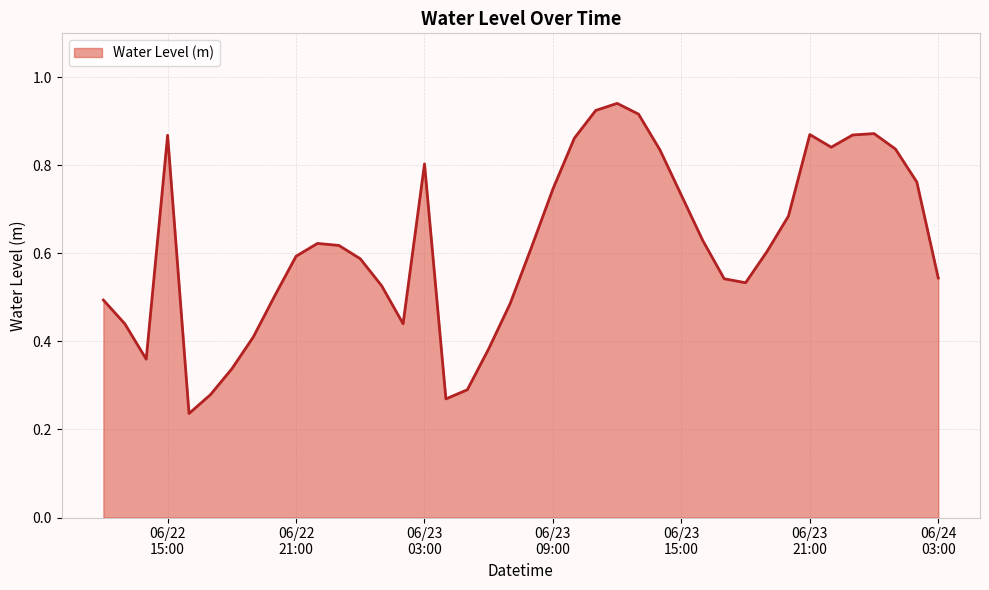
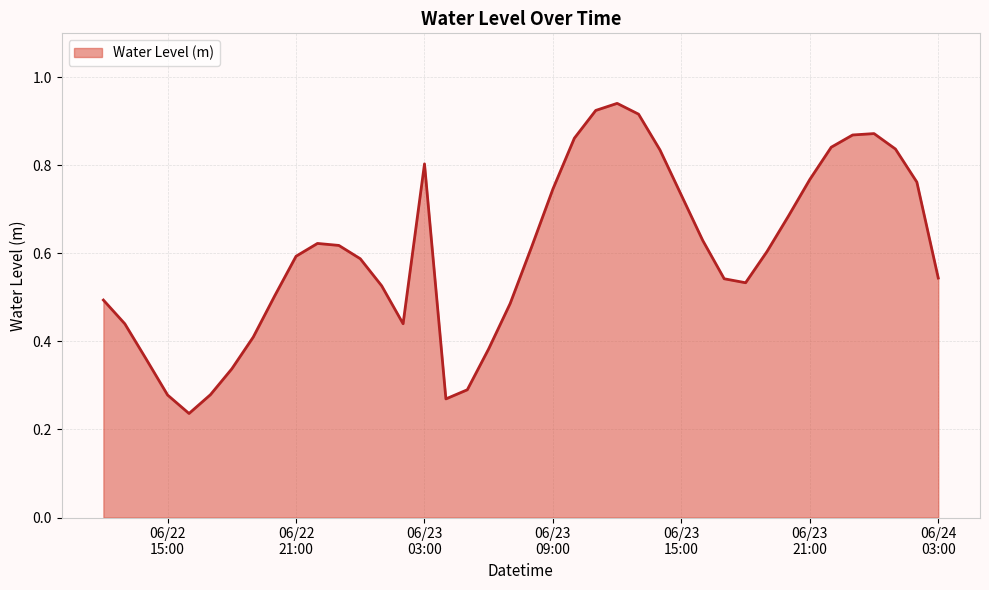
06/22 15:00: 0.87 -> 0.28
06/23 21:00: 0.87 -> 0.77
